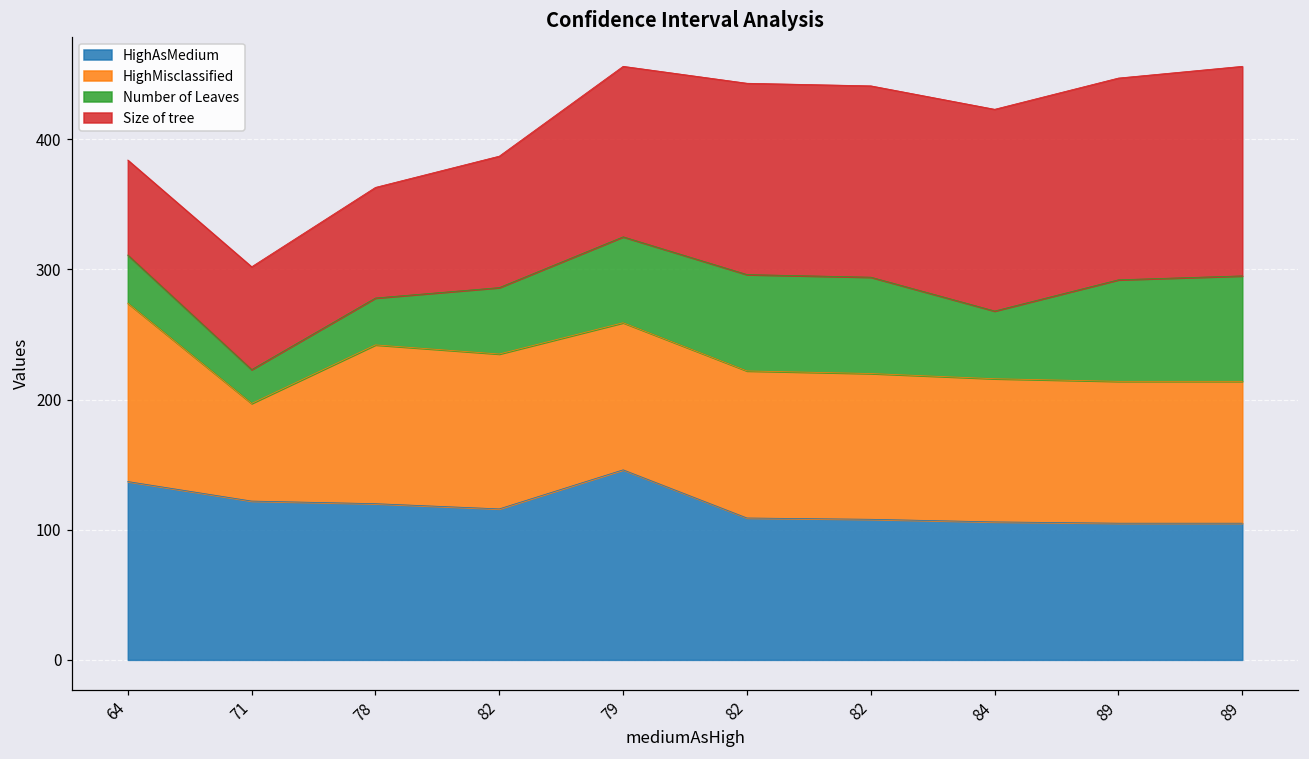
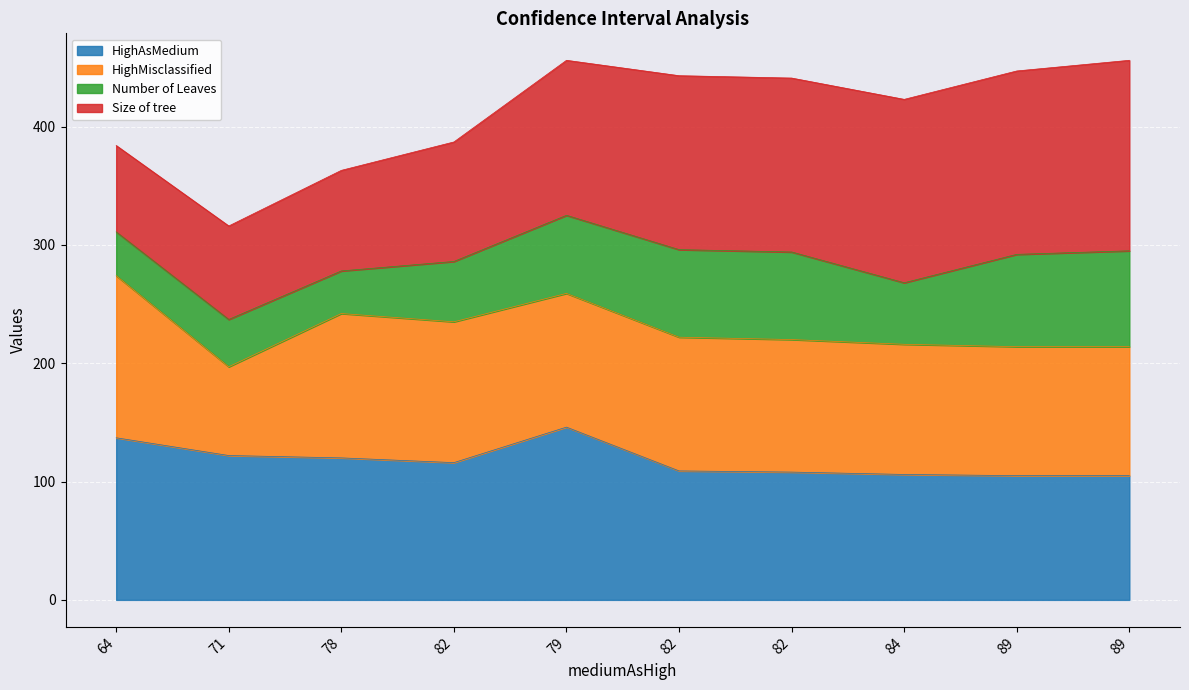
Number of Leaves, 71: 26 -> 40
